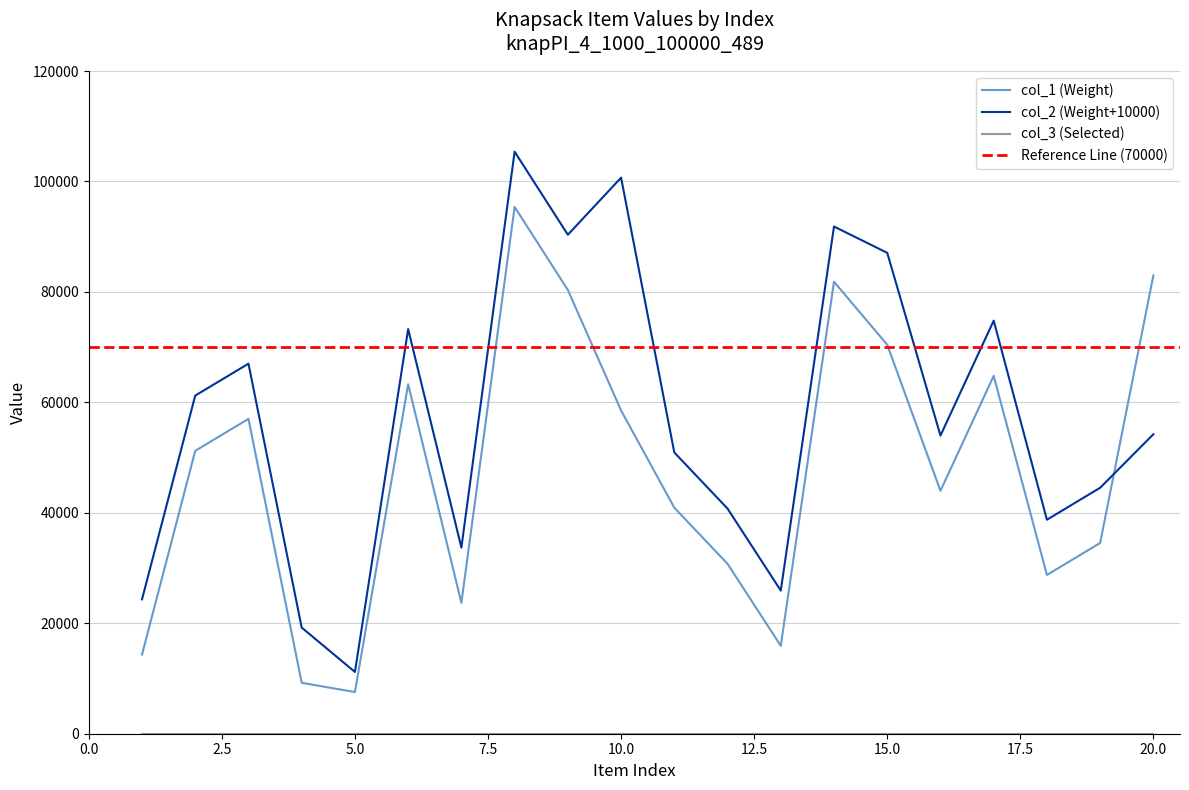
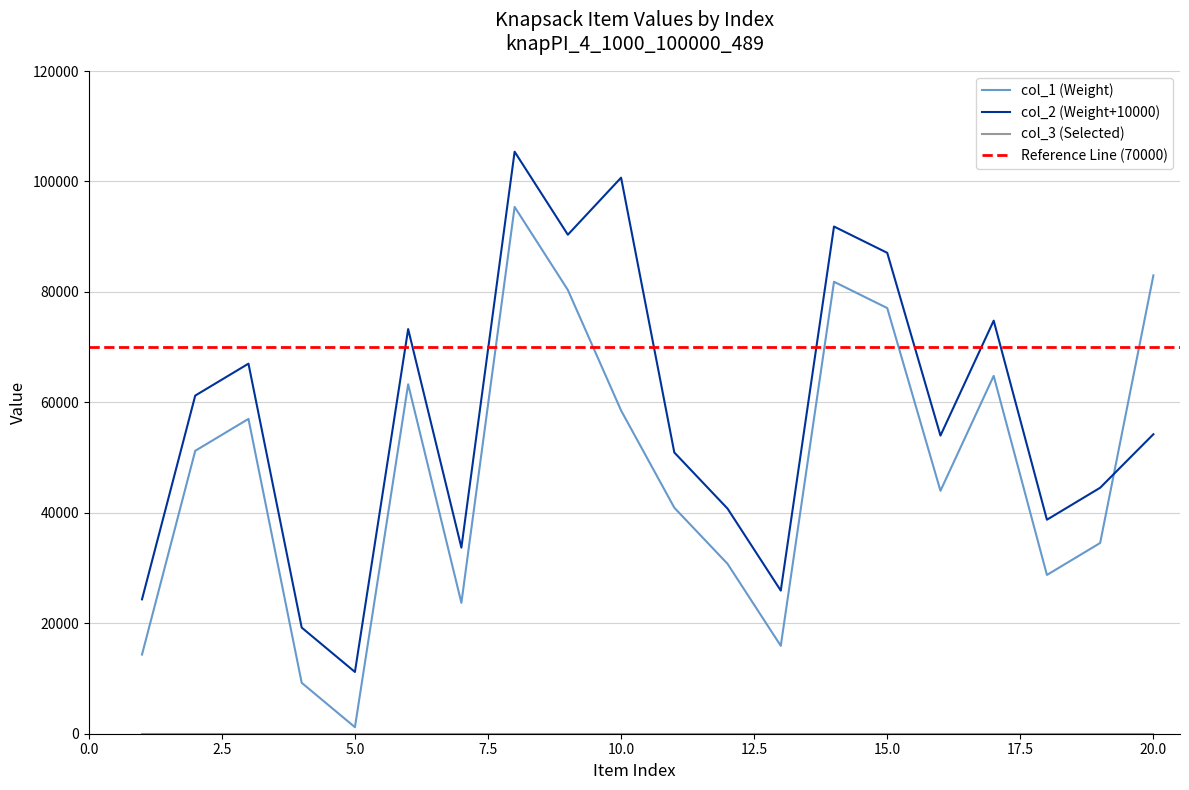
col_1 (Weight), 5.0: 8000 -> 1000
col_1 (Weight), 15.0: 70000 -> 77000
